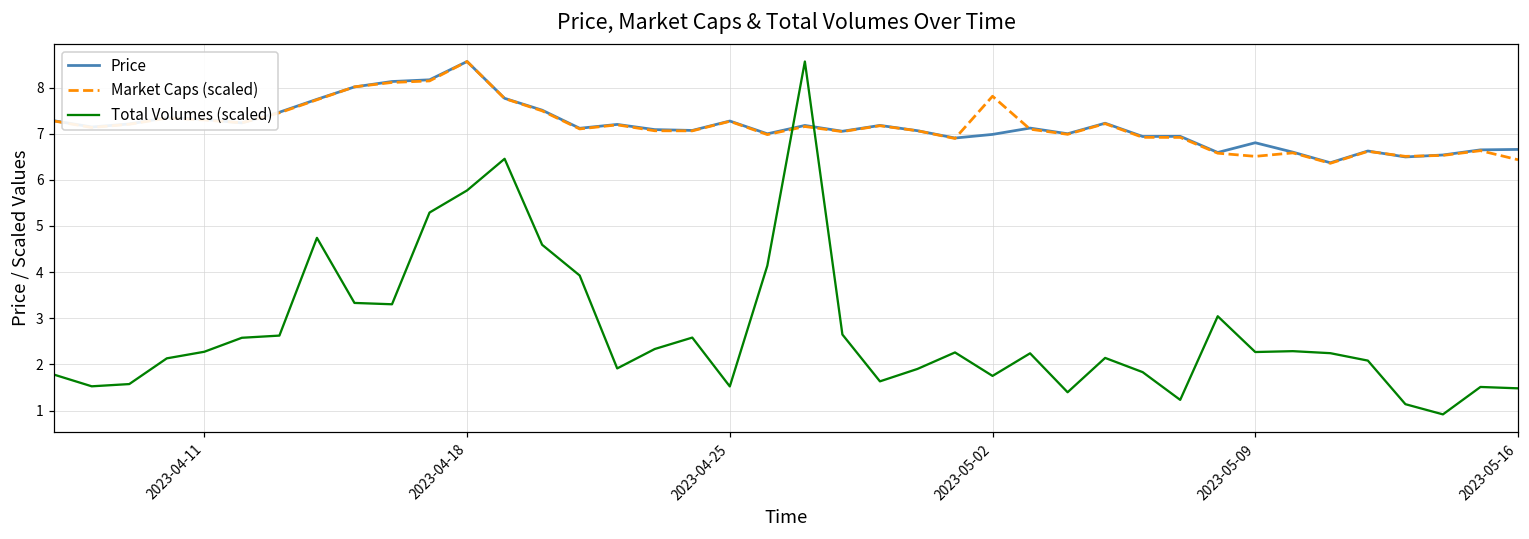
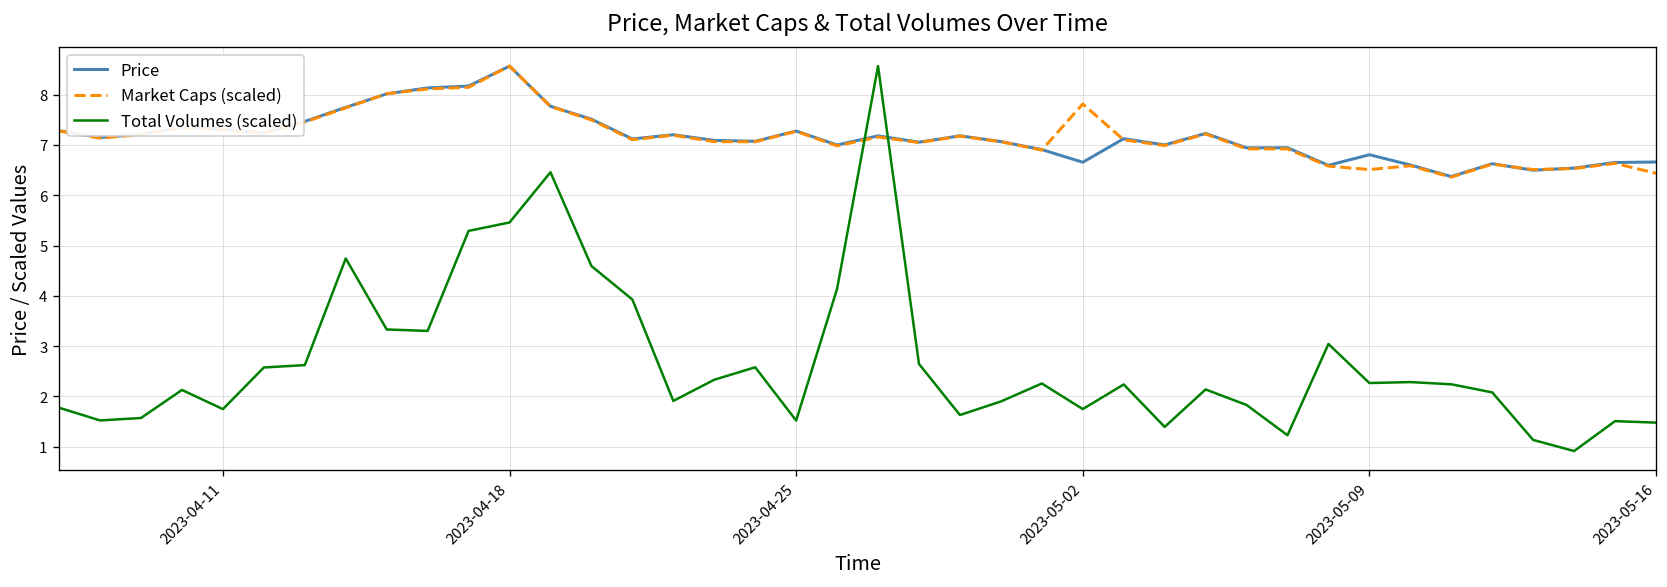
Total Volumes (scaled), 2023-04-11: 2.3 -> 1.7
Total Volumes (scaled), 2023-04-18: 5.8 -> 5.5
Price, 2023-05-02: 7.0 -> 6.7
